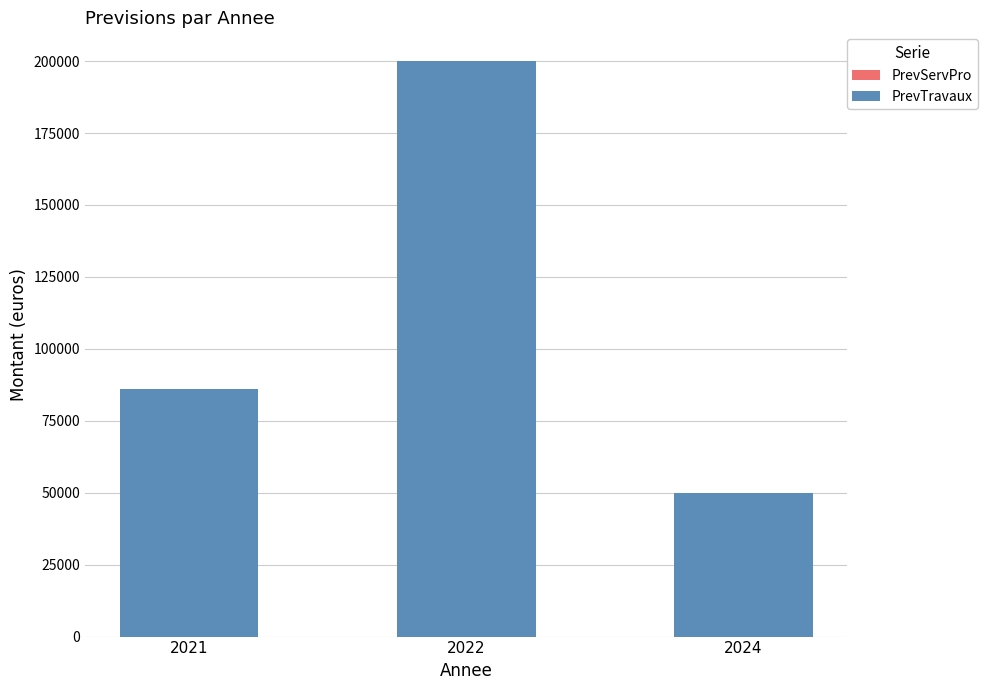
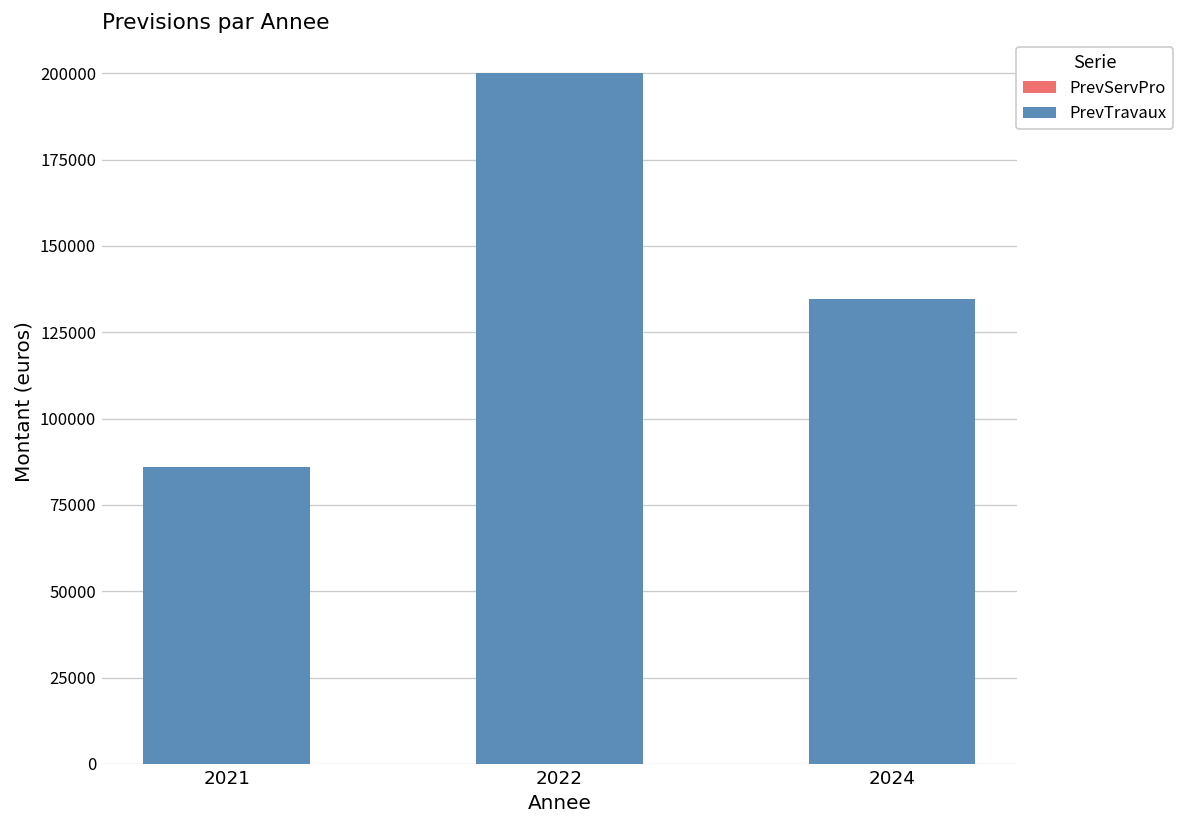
PrevTravaux, 2024: 50000 -> 135000
